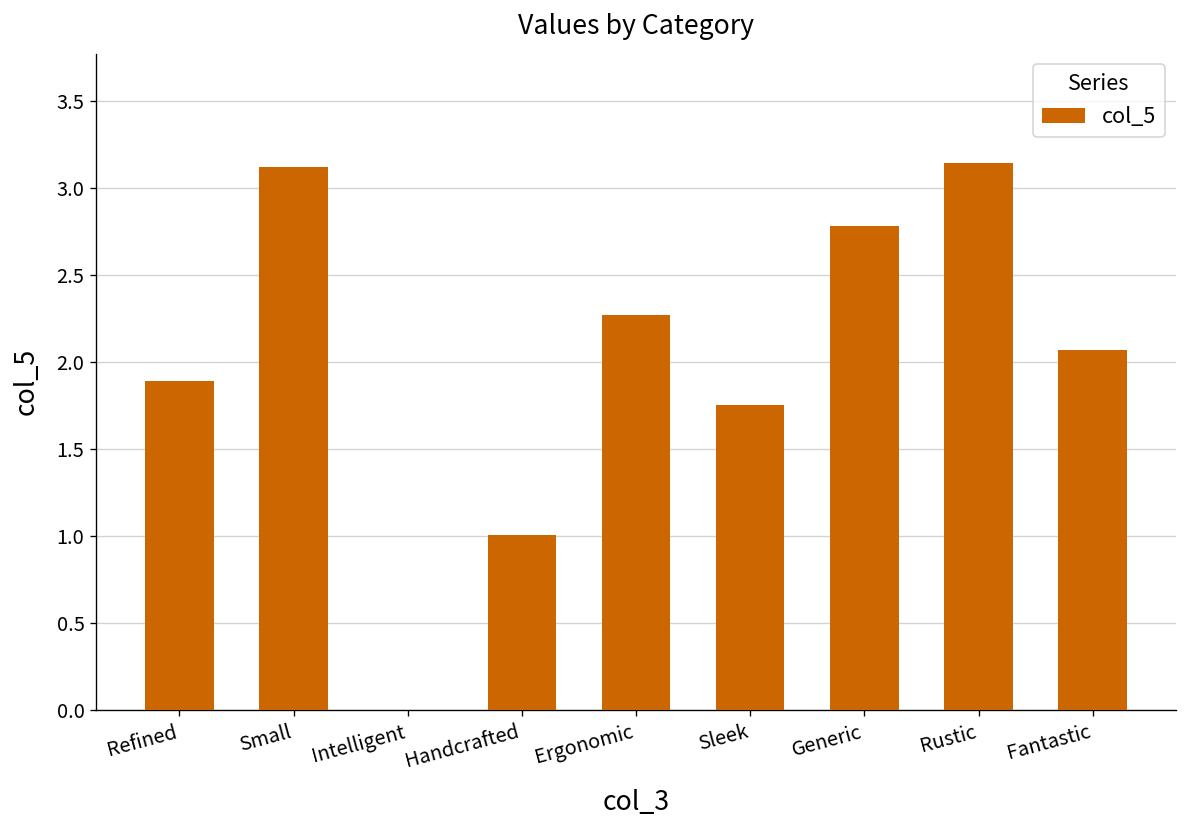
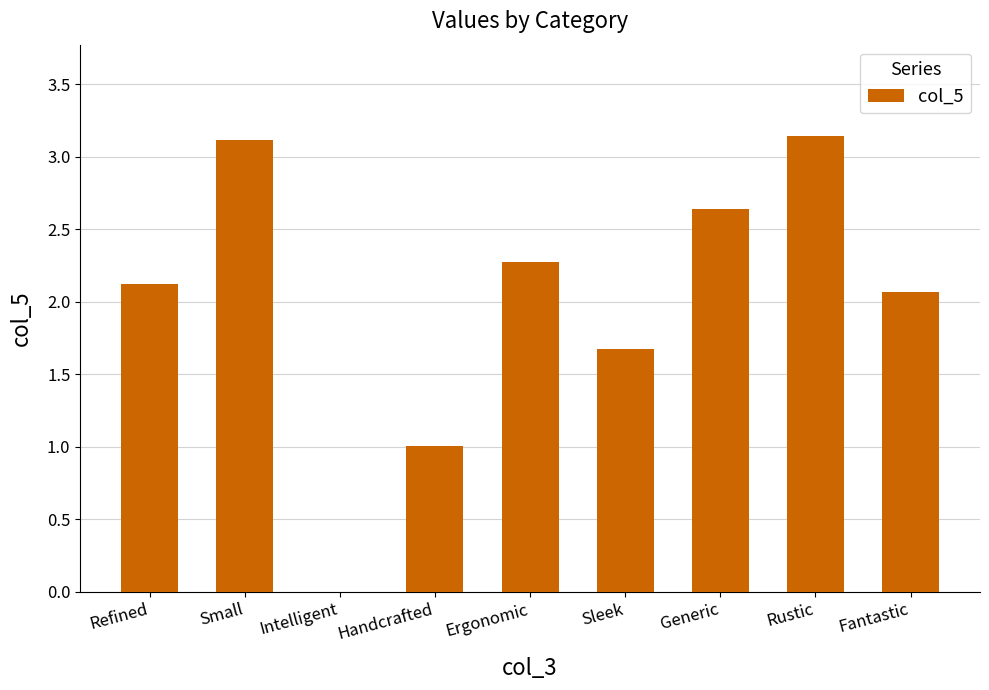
Refined: 1.89 -> 2.12
Sleek: 1.75 -> 1.67
Generic: 2.78 -> 2.64
